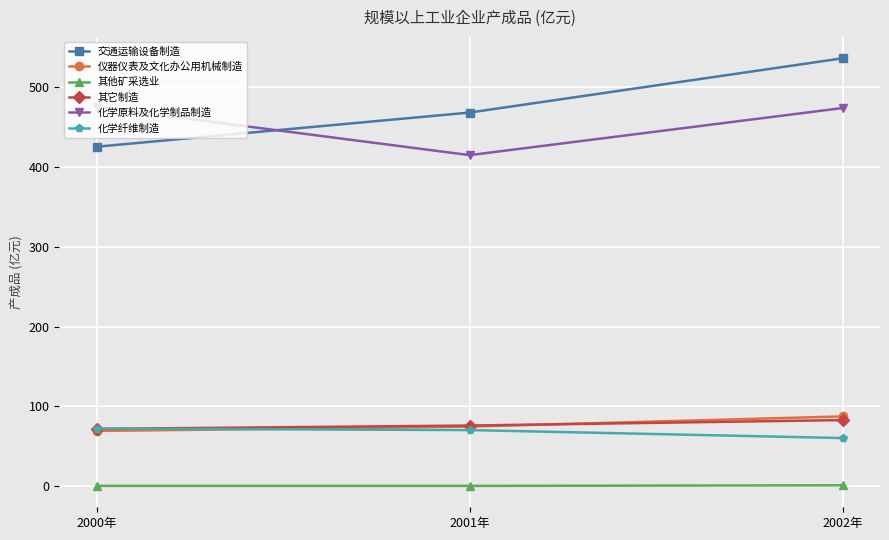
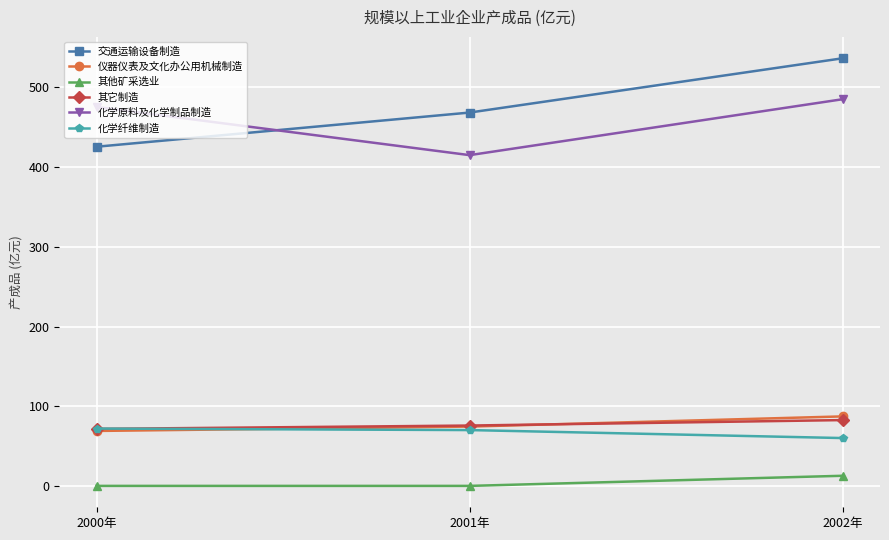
其他矿采选业, 2002年: 0 -> 10
化学原料及化学制品制造, 2002年: 470 -> 490
